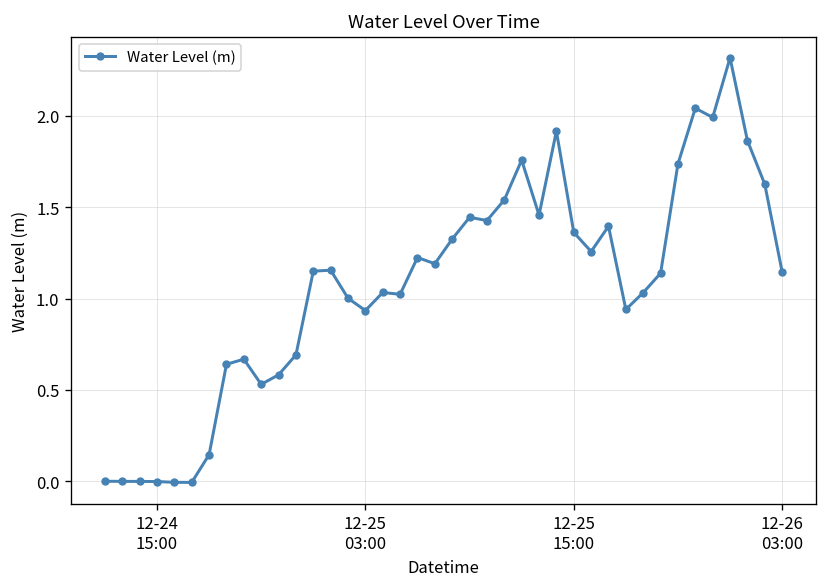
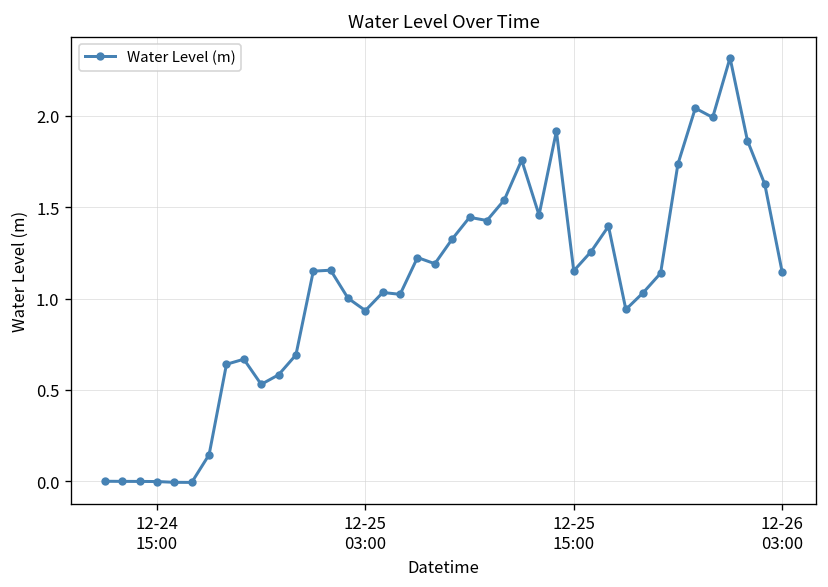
12-25 15:00: 1.36 -> 1.15
